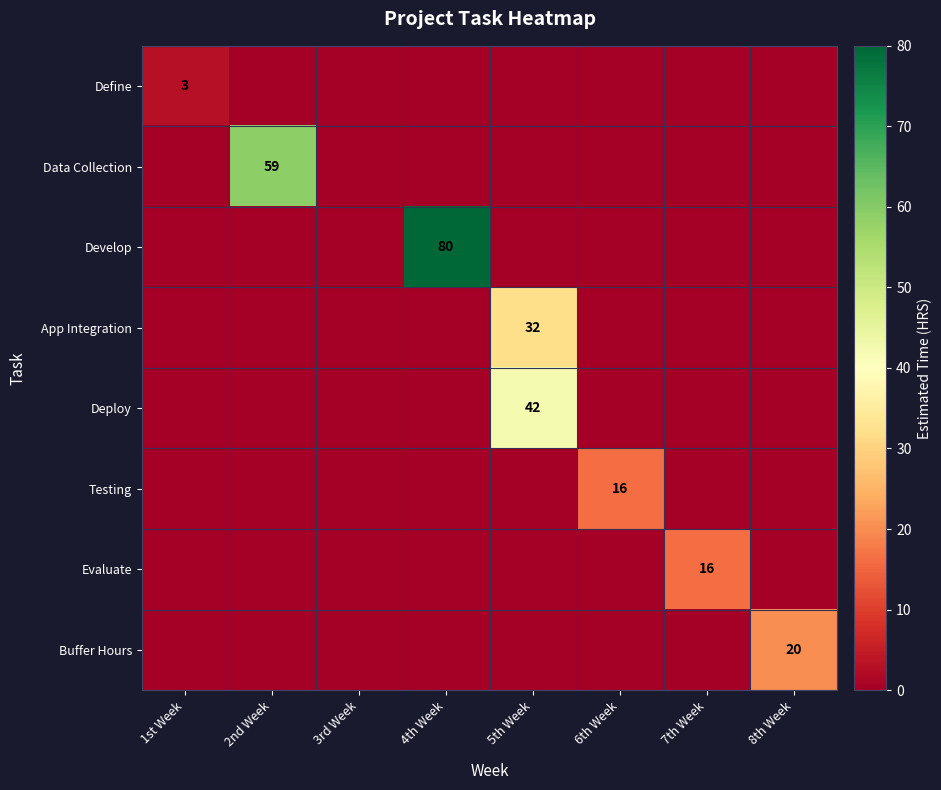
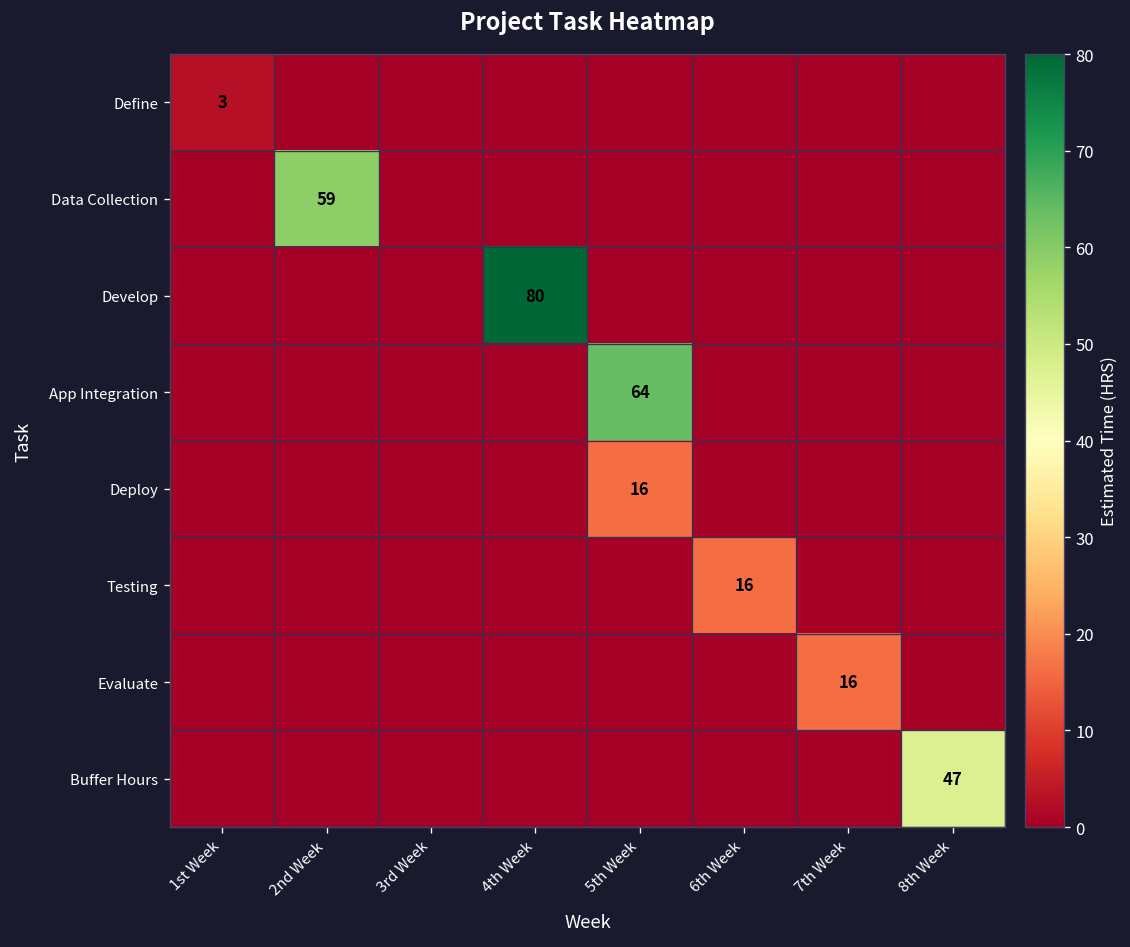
App Integration, 5th Week: 32 -> 64
Deploy, 5th Week: 42 -> 16
Buffer Hours, 8th Week: 20 -> 47
